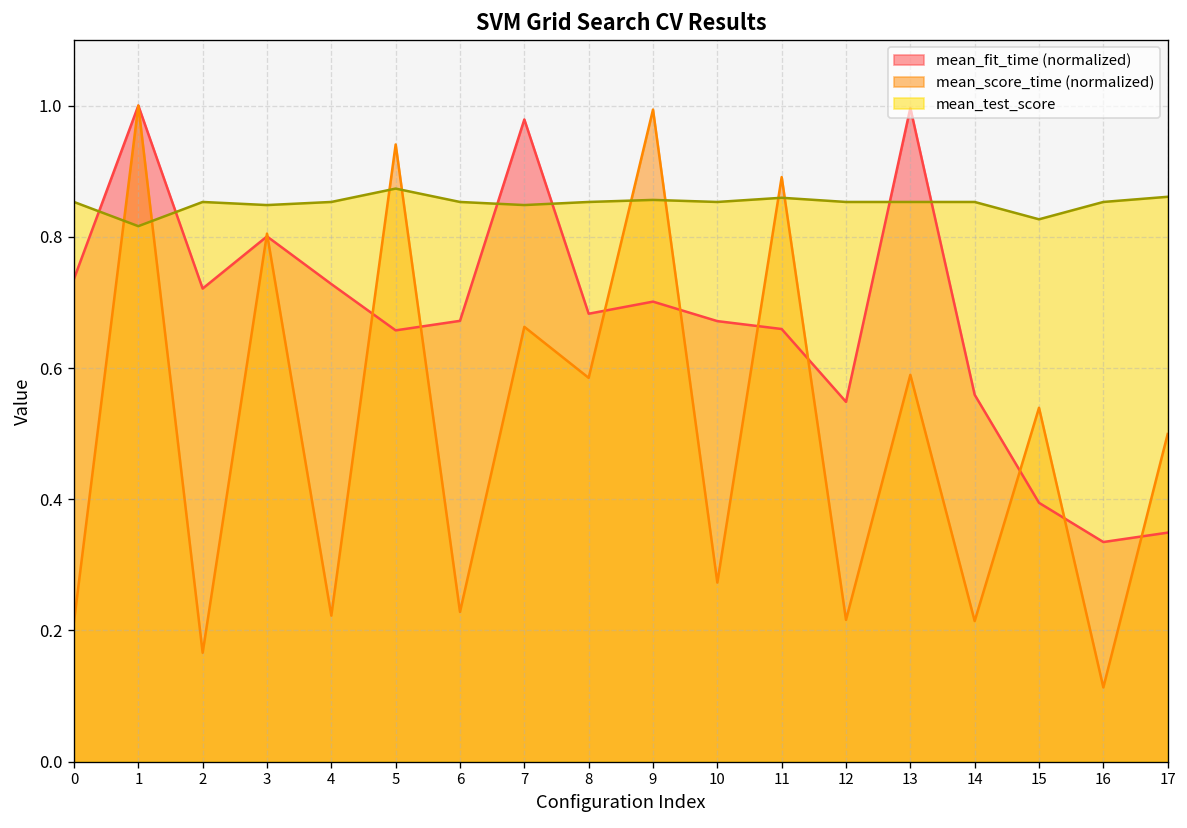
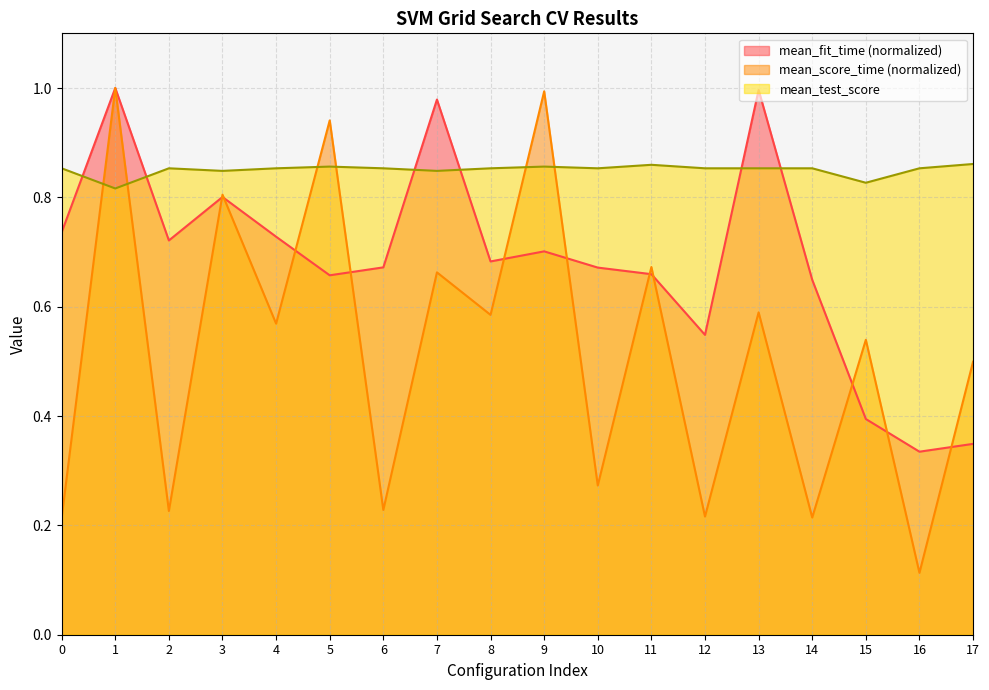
mean_score_time (normalized), 2: 0.17 -> 0.23
mean_score_time (normalized), 4: 0.22 -> 0.57
mean_test_score, 5: 0.87 -> 0.86
mean_score_time (normalized), 11: 0.89 -> 0.67
mean_fit_time (normalized), 14: 0.56 -> 0.65
